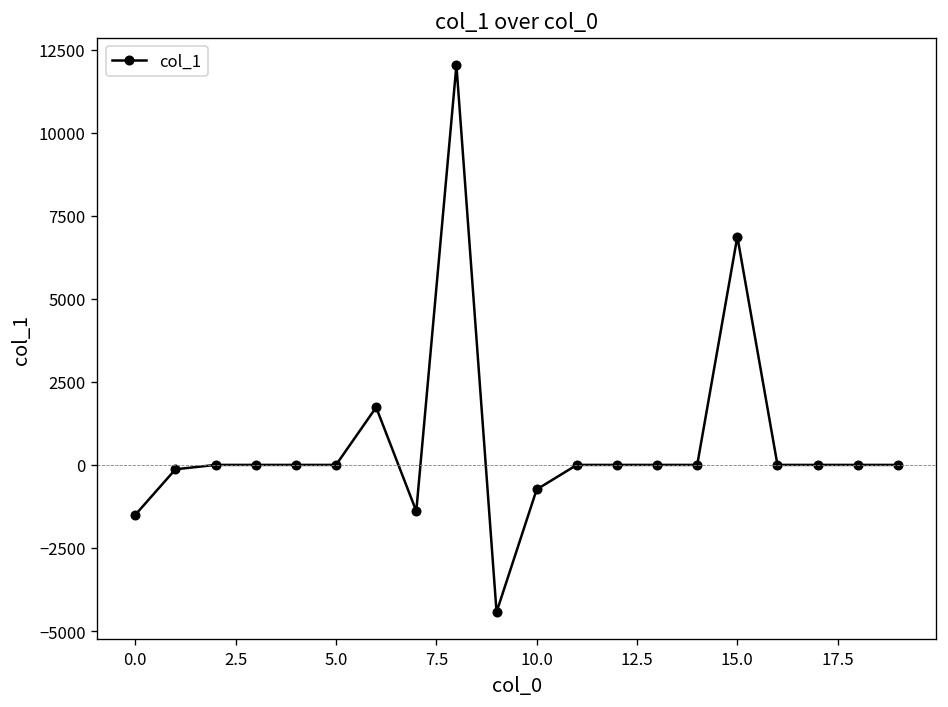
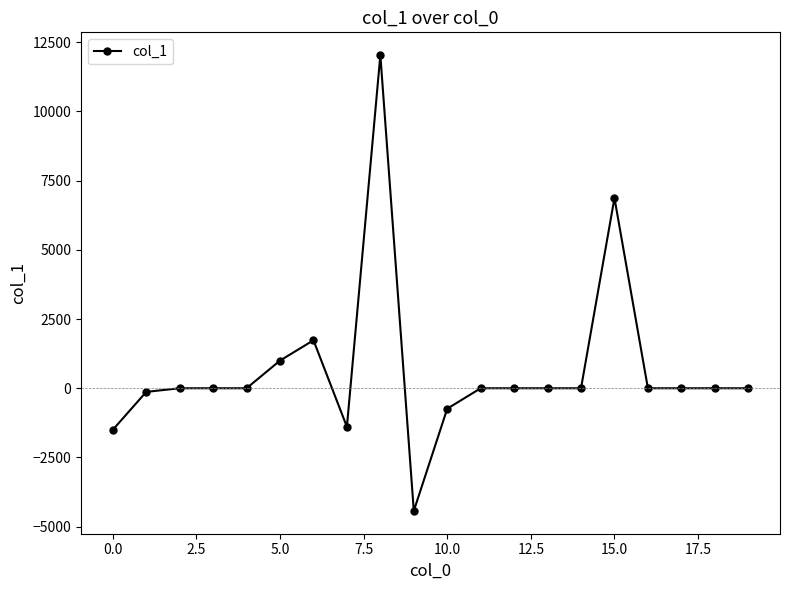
5.0: 0 -> 1000
